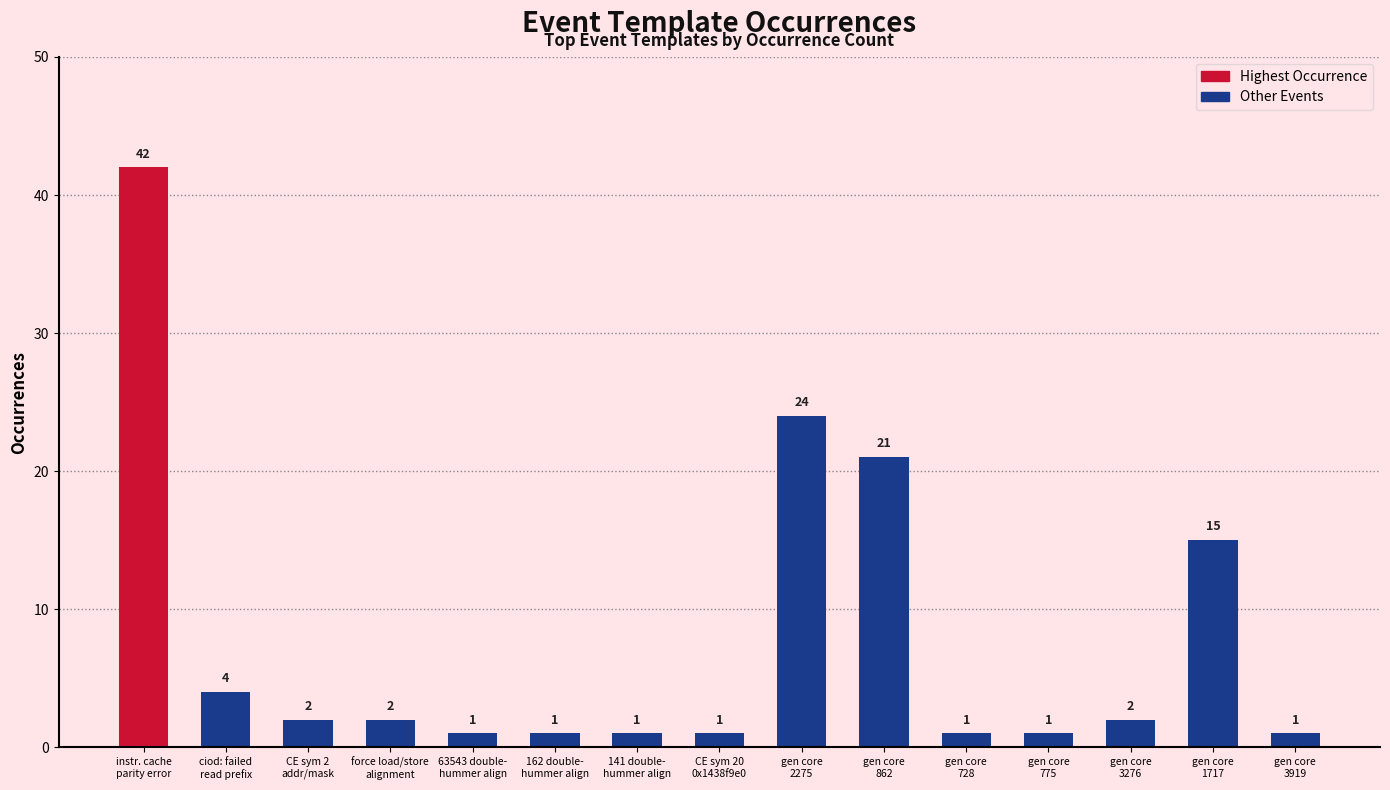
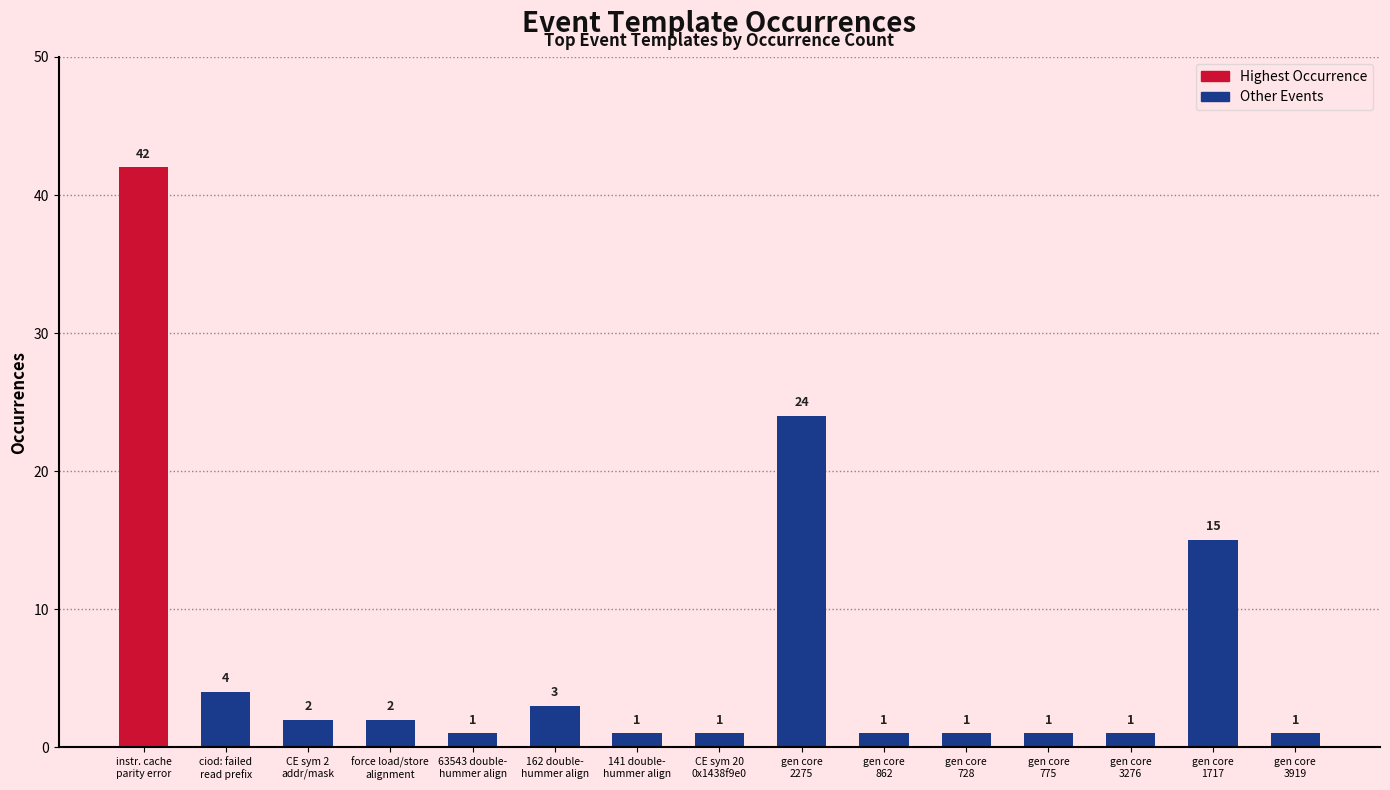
162 double- hummer align: 1 -> 3
gen core 862: 21 -> 1
gen core 3276: 2 -> 1
